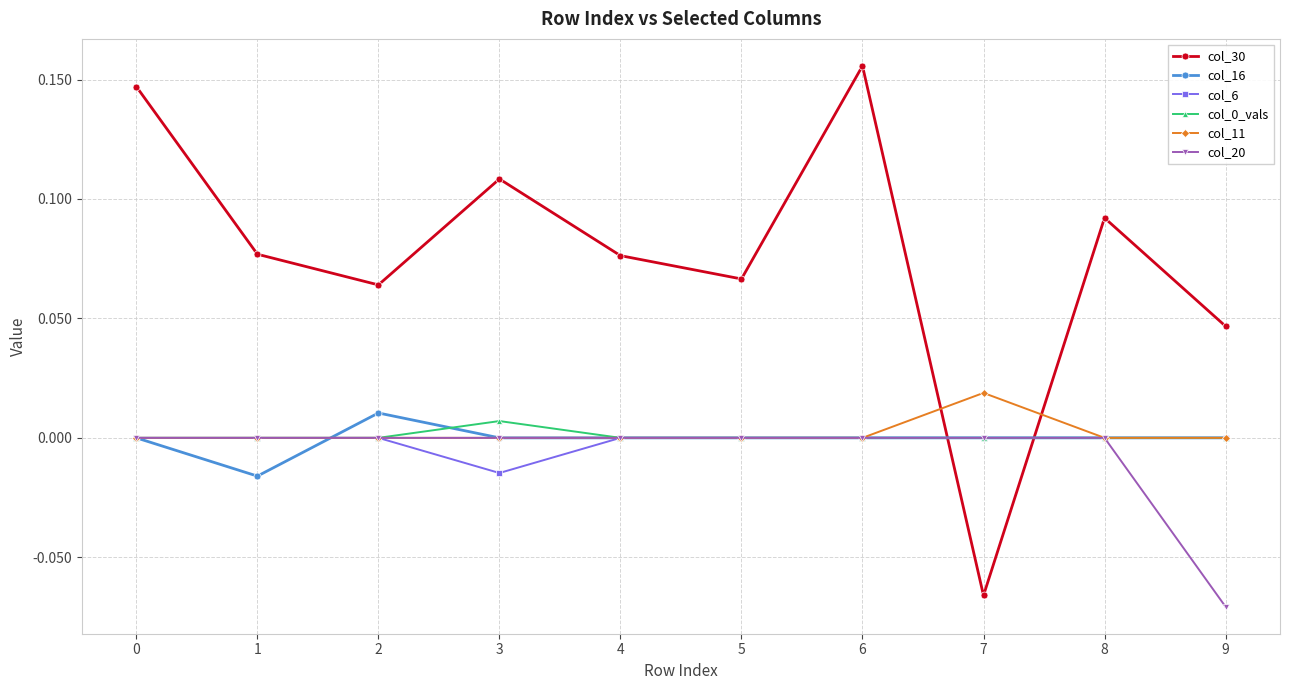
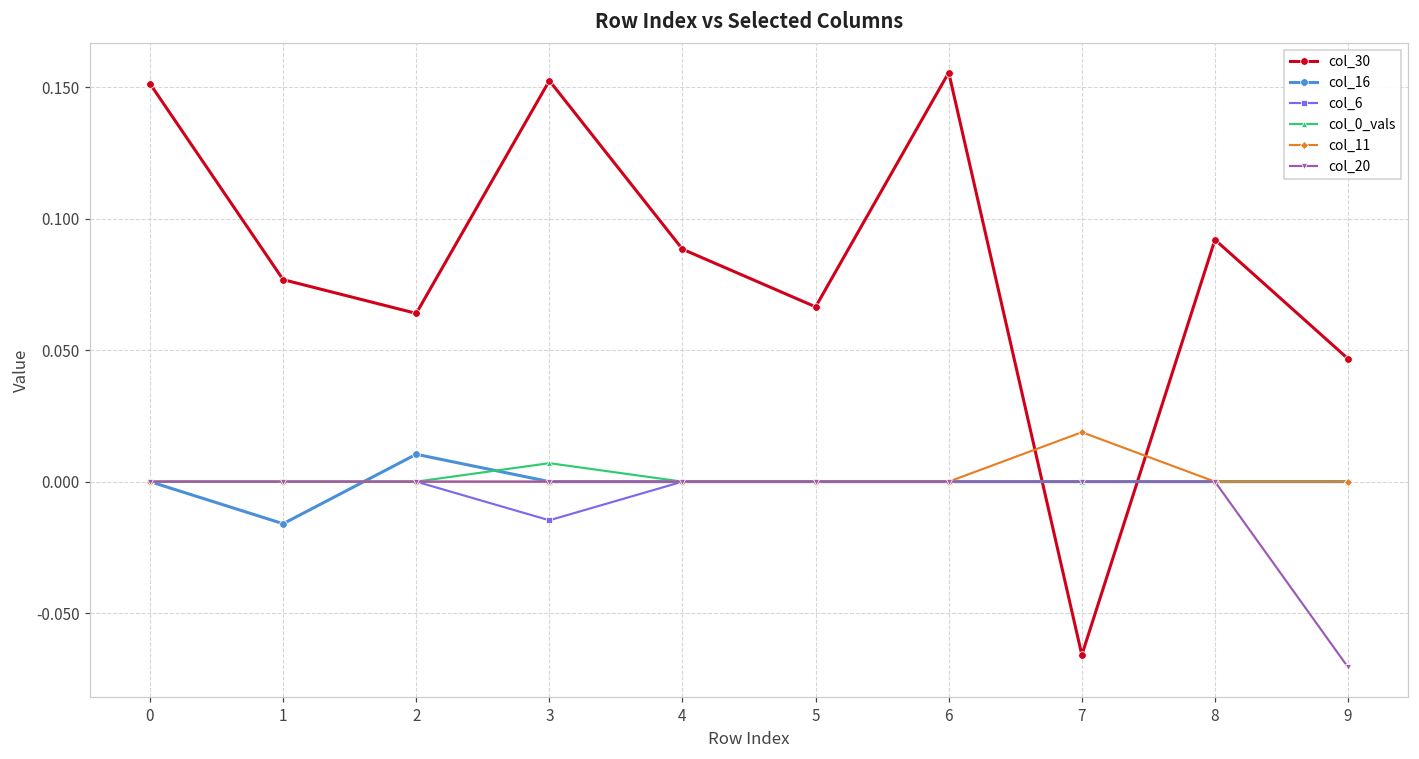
col_30, 0: 0.147 -> 0.151
col_30, 3: 0.108 -> 0.153
col_30, 4: 0.076 -> 0.088
